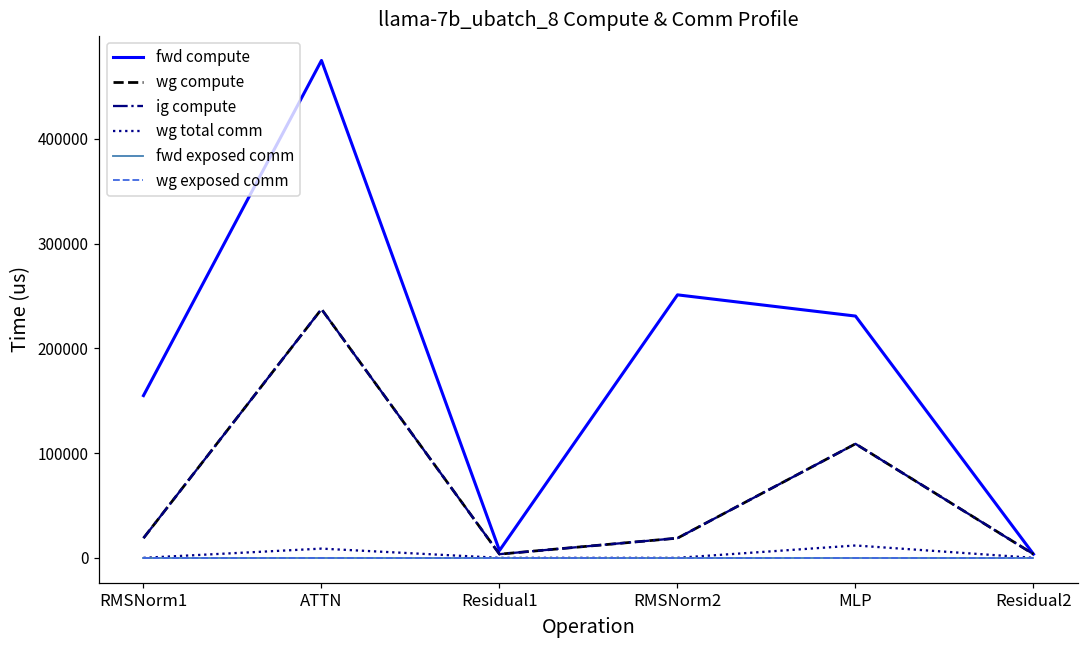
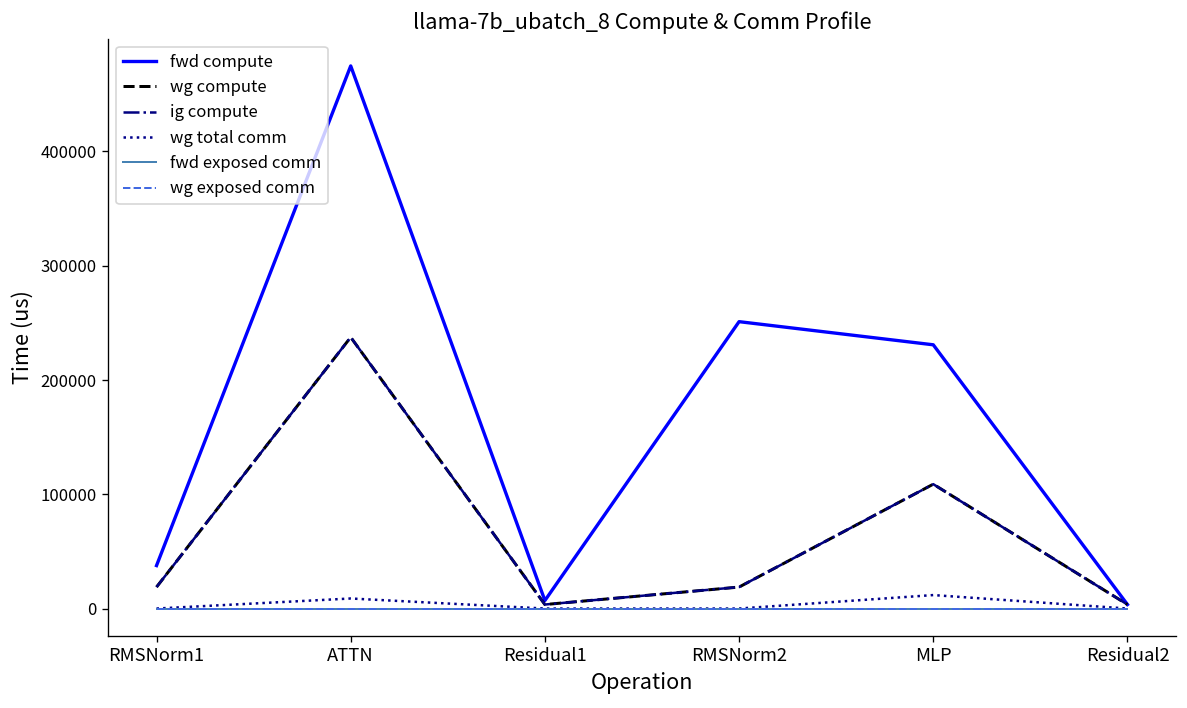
fwd compute, RMSNorm1: 150000 -> 40000
